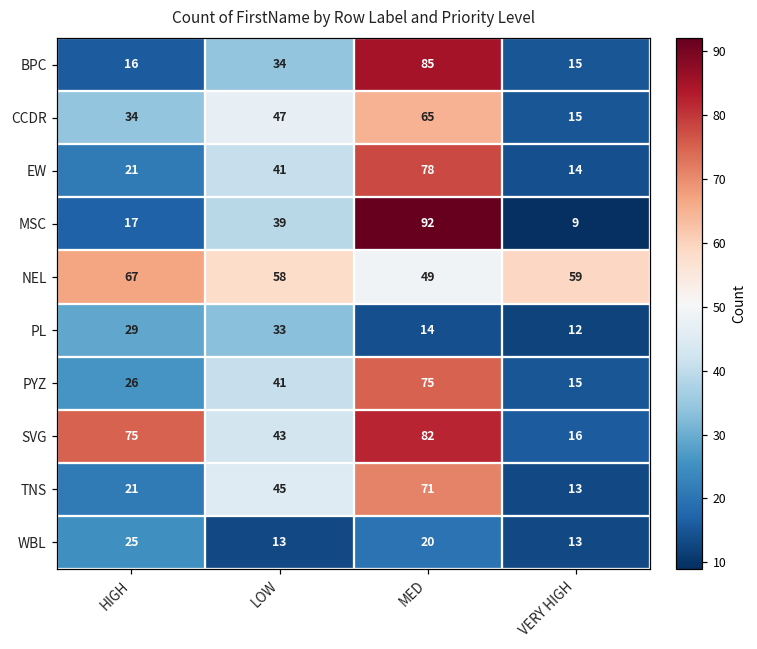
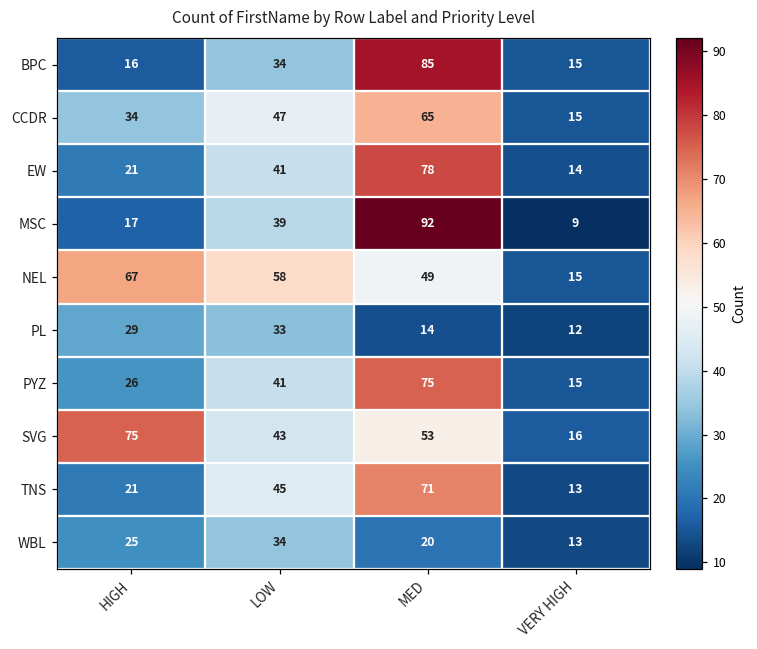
NEL, VERY HIGH: 59 -> 15
SVG, MED: 82 -> 53
WBL, LOW: 13 -> 34
